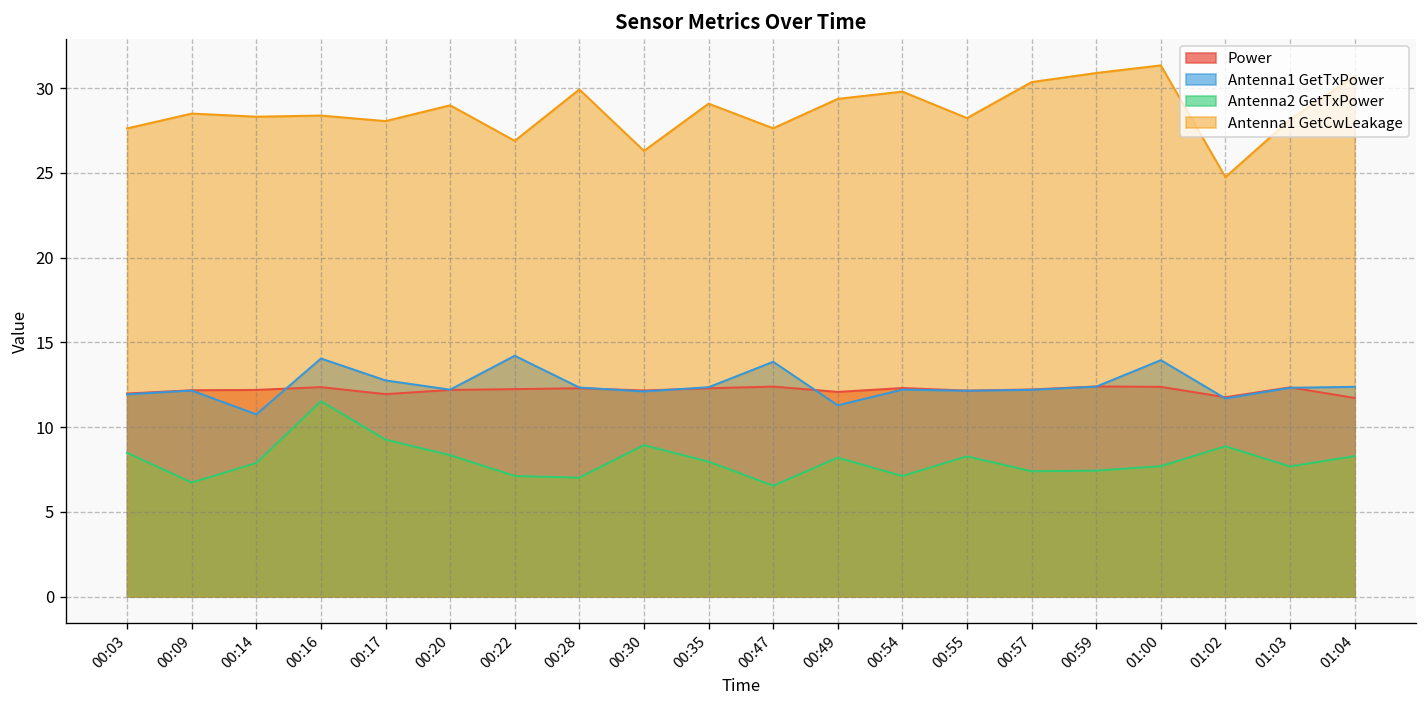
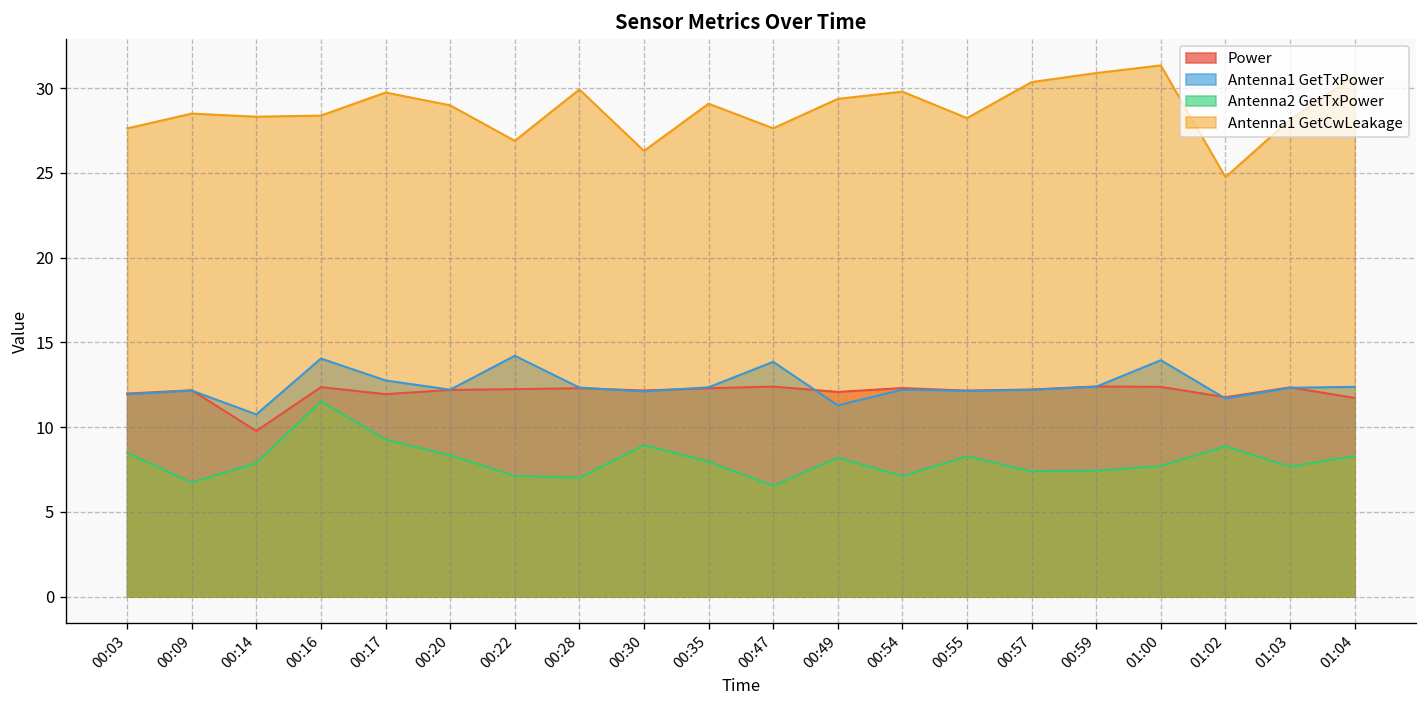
Power, 00:14: 12.2 -> 9.8
Antenna1 GetCwLeakage, 00:17: 28.1 -> 29.7
